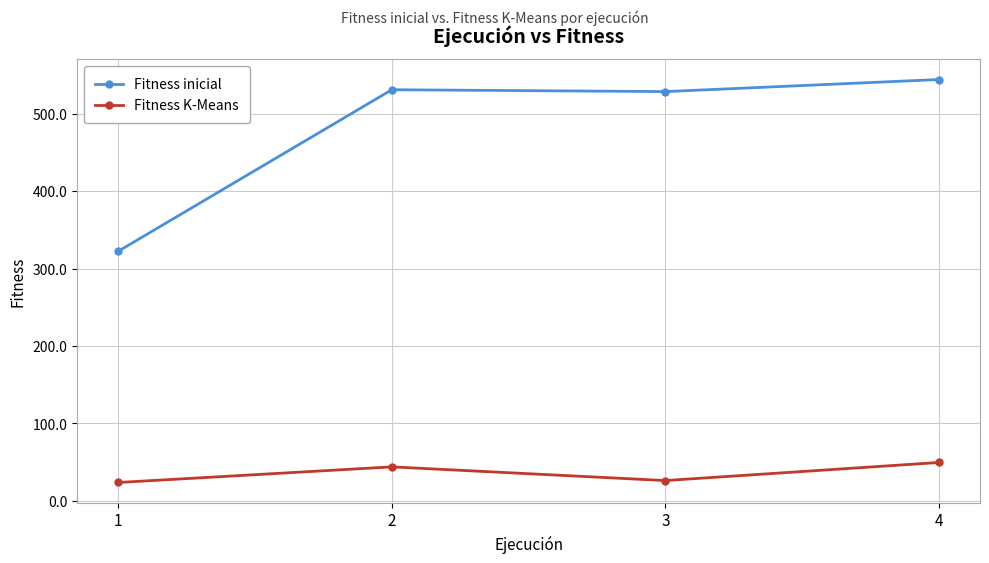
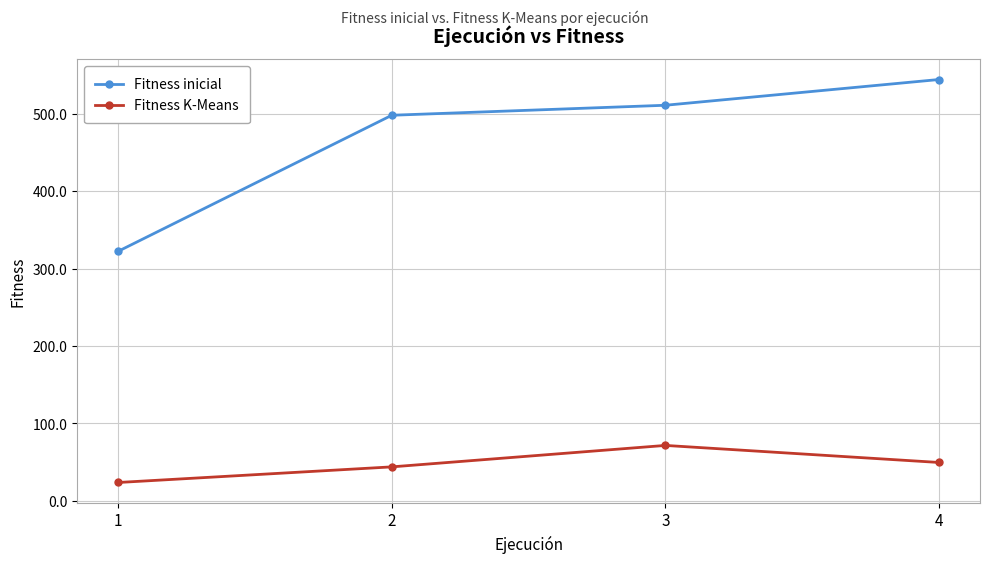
Fitness inicial, 2: 530 -> 500
Fitness inicial, 3: 530 -> 510
Fitness K-Means, 3: 30 -> 70
